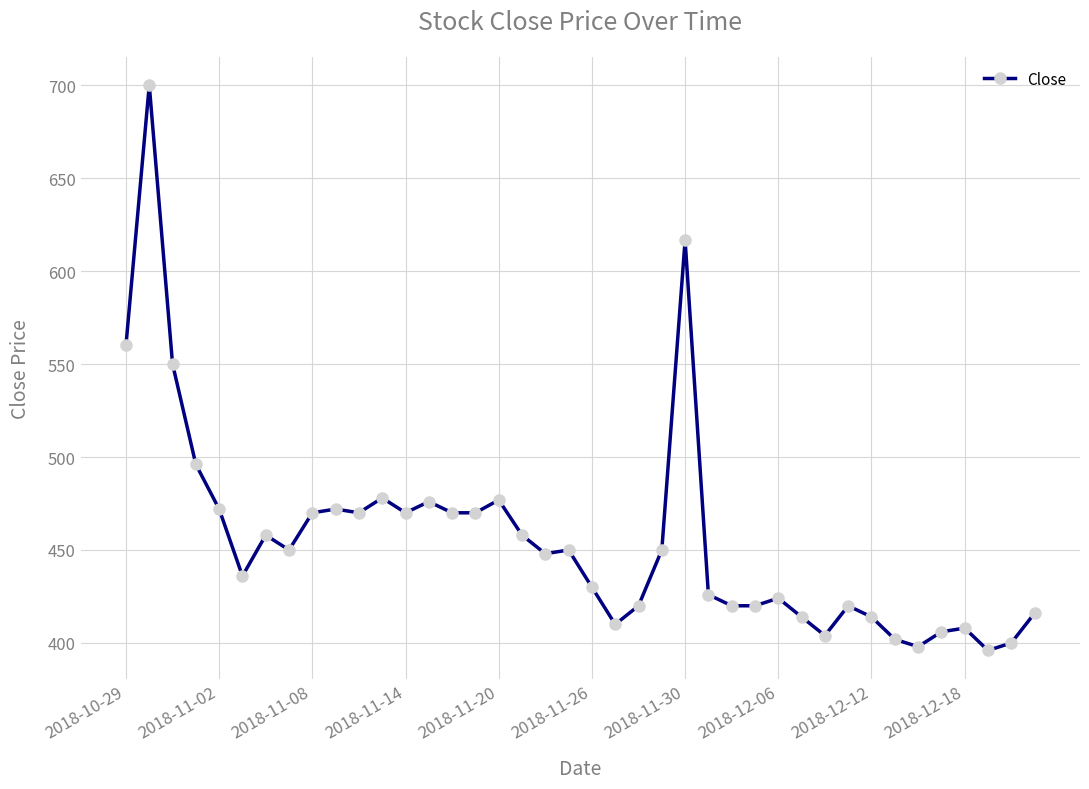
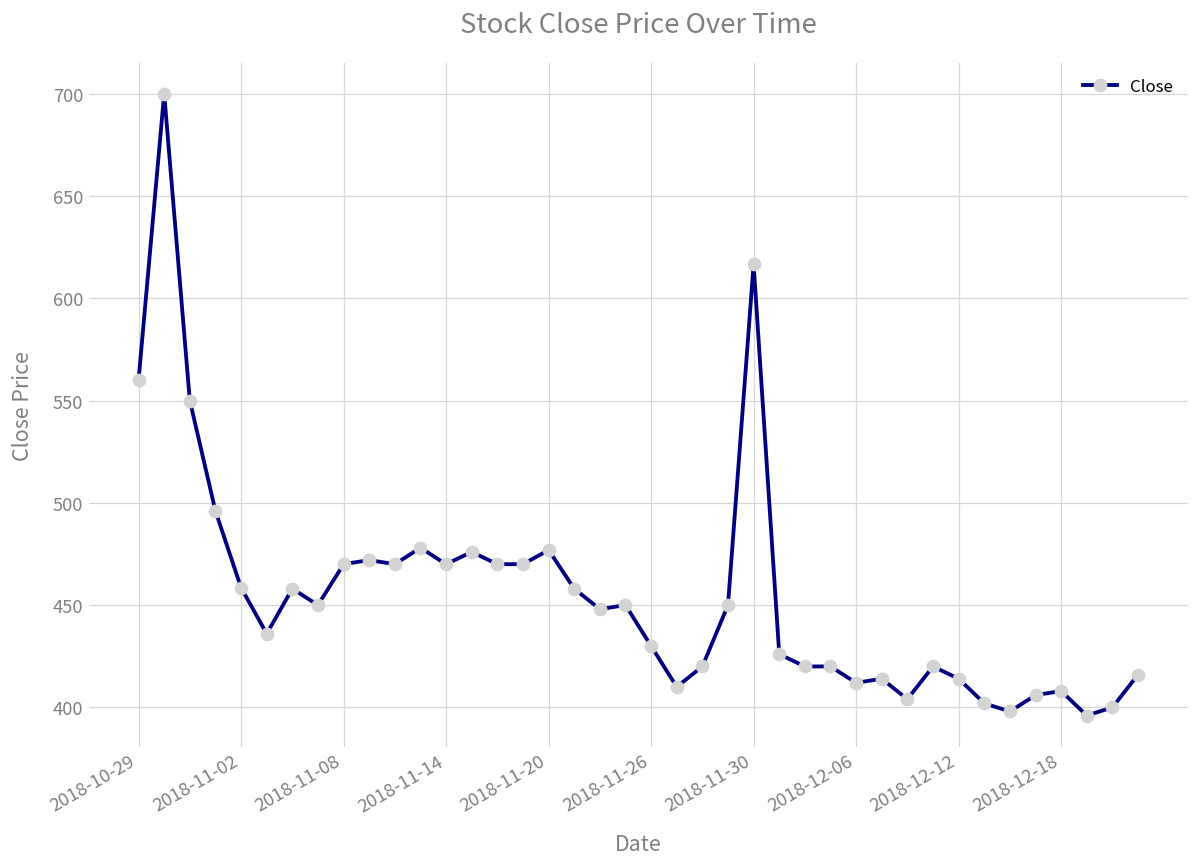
2018-11-02: 472 -> 459
2018-12-06: 424 -> 412
